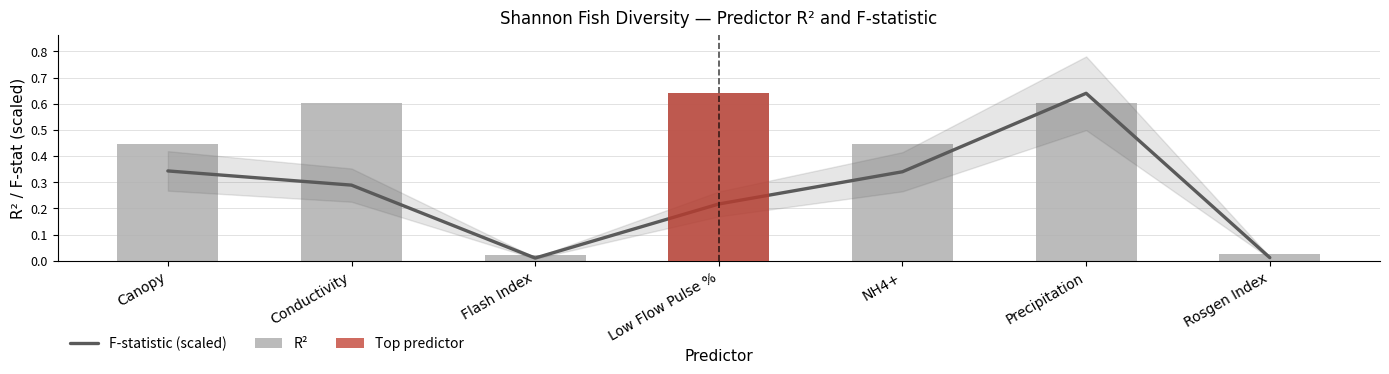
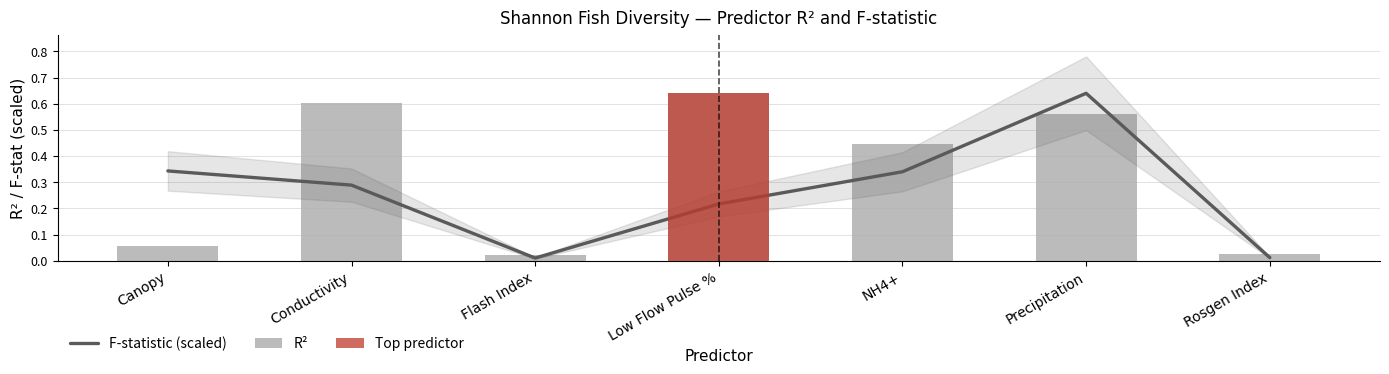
R², Canopy: 0.45 -> 0.06
R², Precipitation: 0.60 -> 0.56
